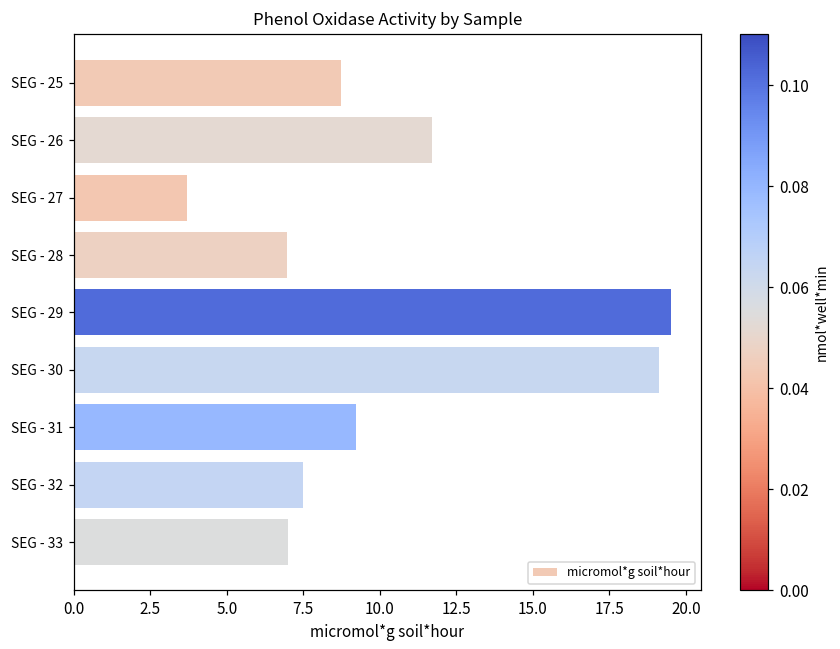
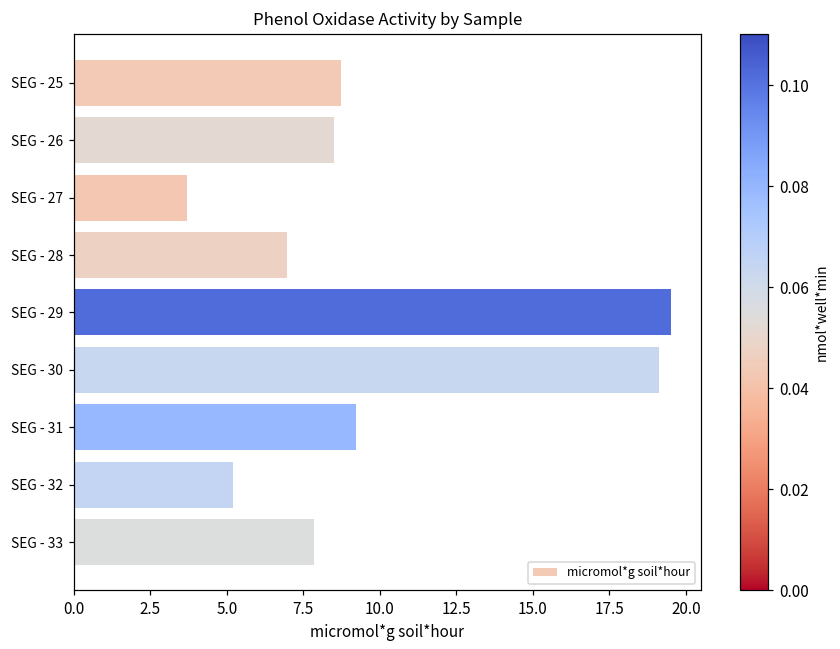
SEG - 26: 11.7 -> 8.5
SEG - 32: 7.5 -> 5.2
SEG - 33: 7.0 -> 7.8
